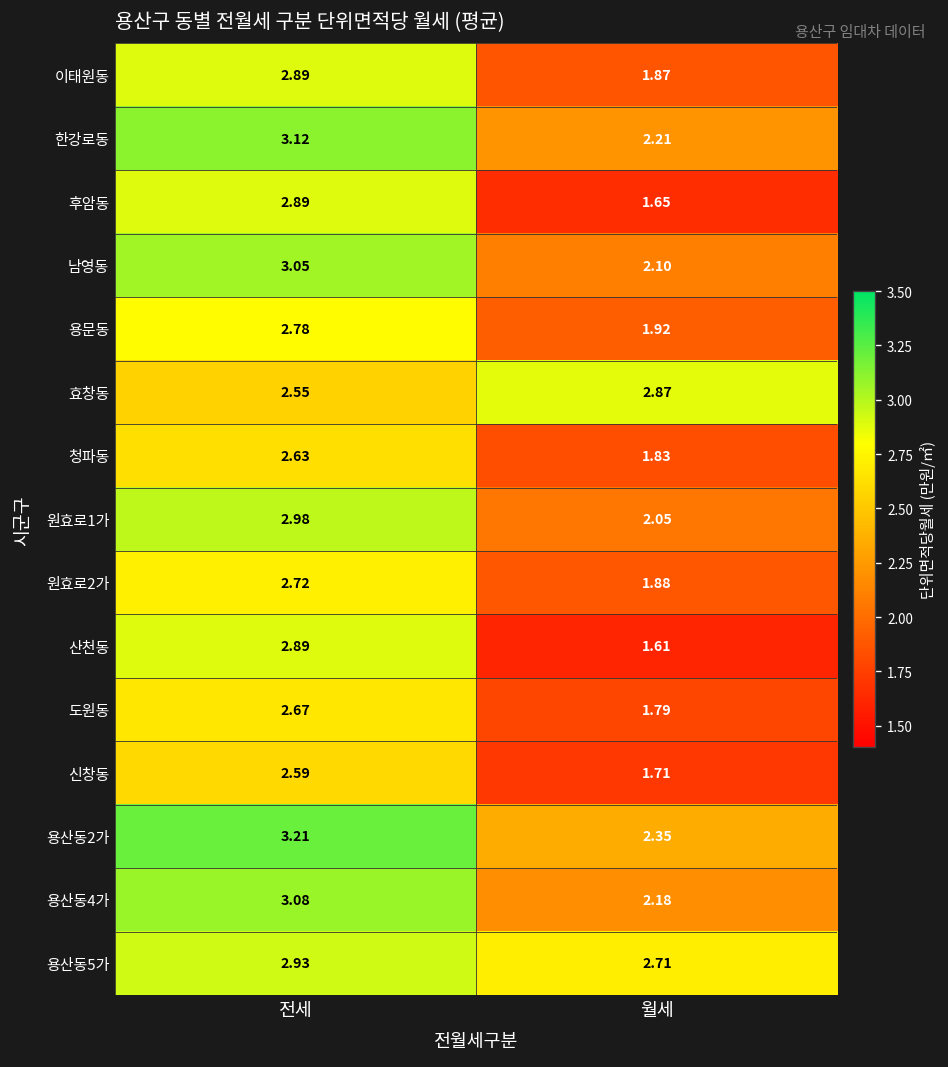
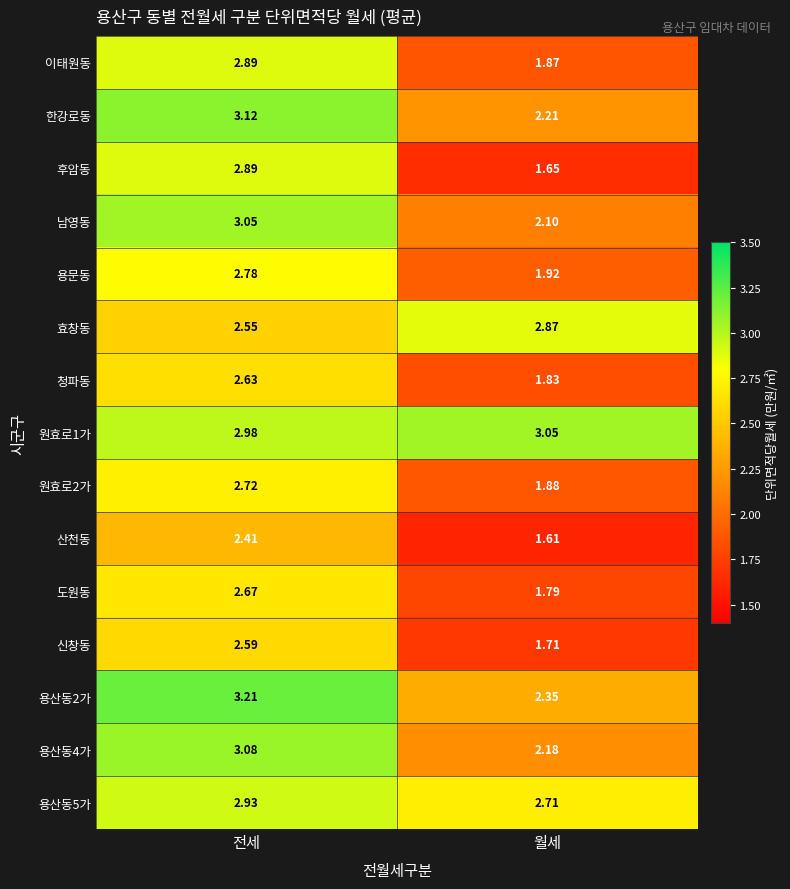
원효로1가, 월세: 2.05 -> 3.05
산천동, 전세: 2.89 -> 2.41
